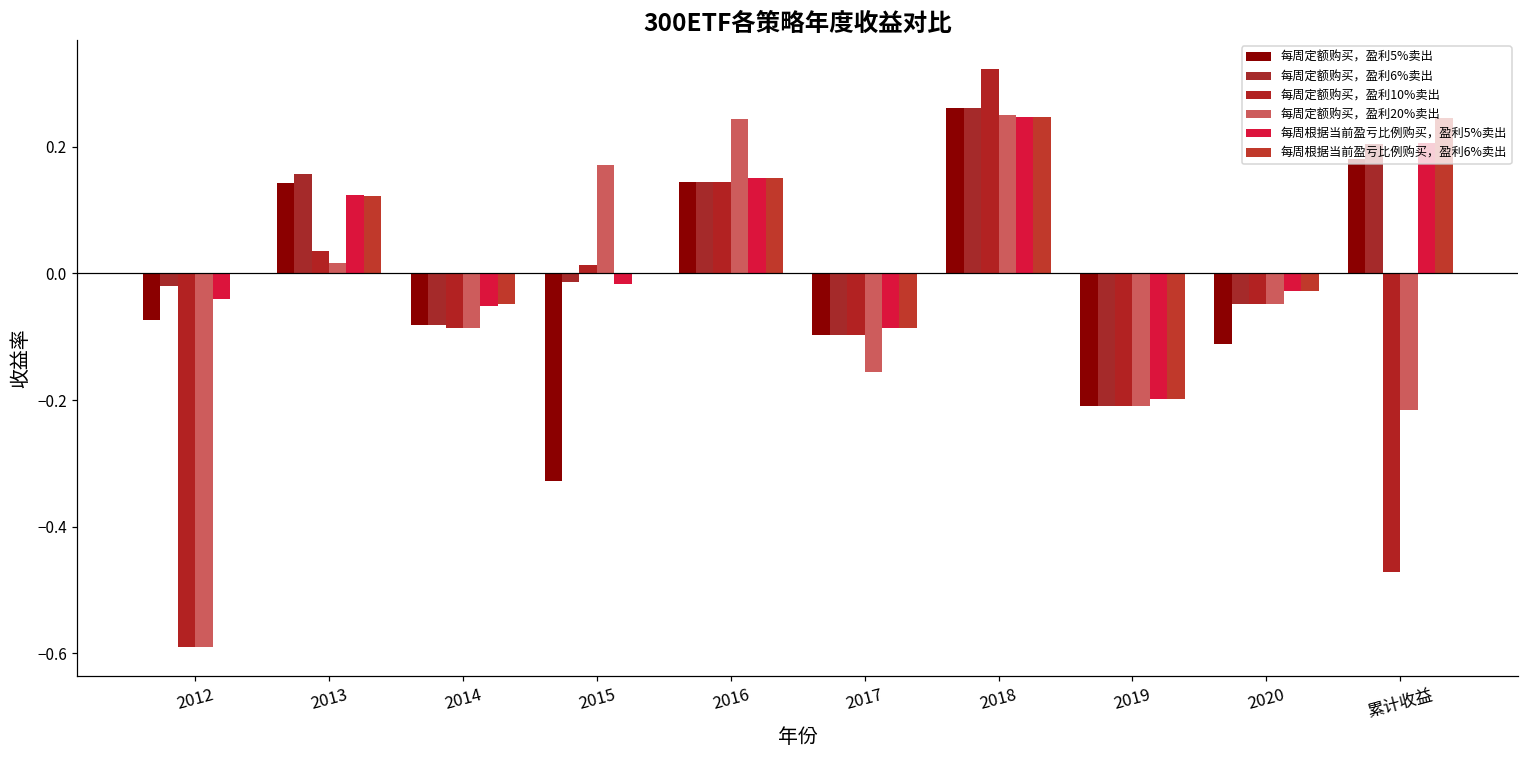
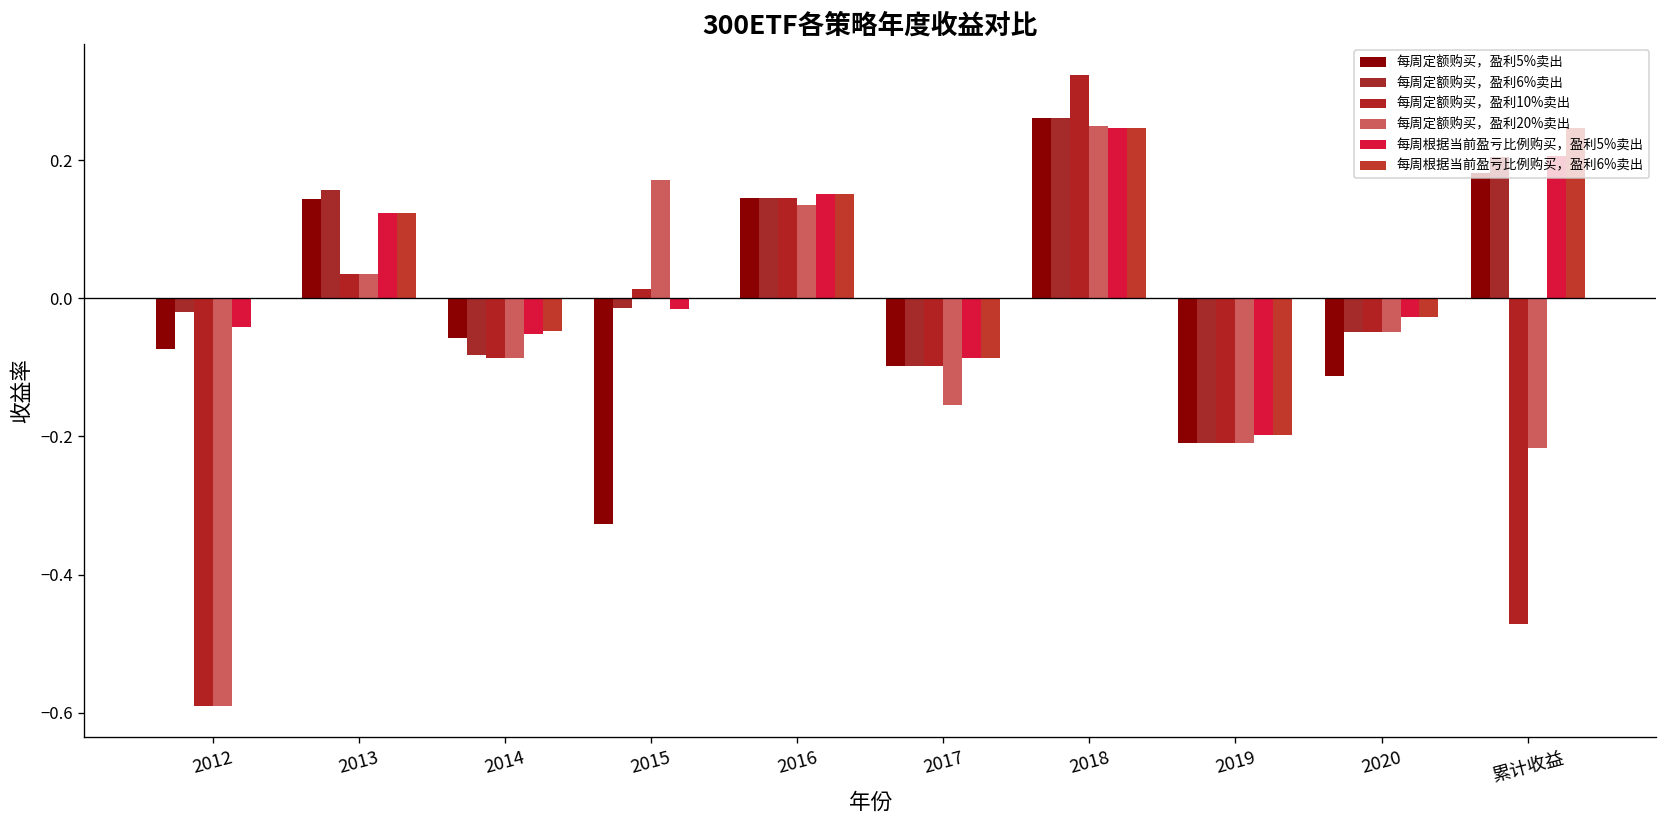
每周定额购买，盈利20%卖出, 2013: 0.02 -> 0.04
每周定额购买，盈利5%卖出, 2014: -0.08 -> -0.06
每周定额购买，盈利20%卖出, 2016: 0.24 -> 0.14
